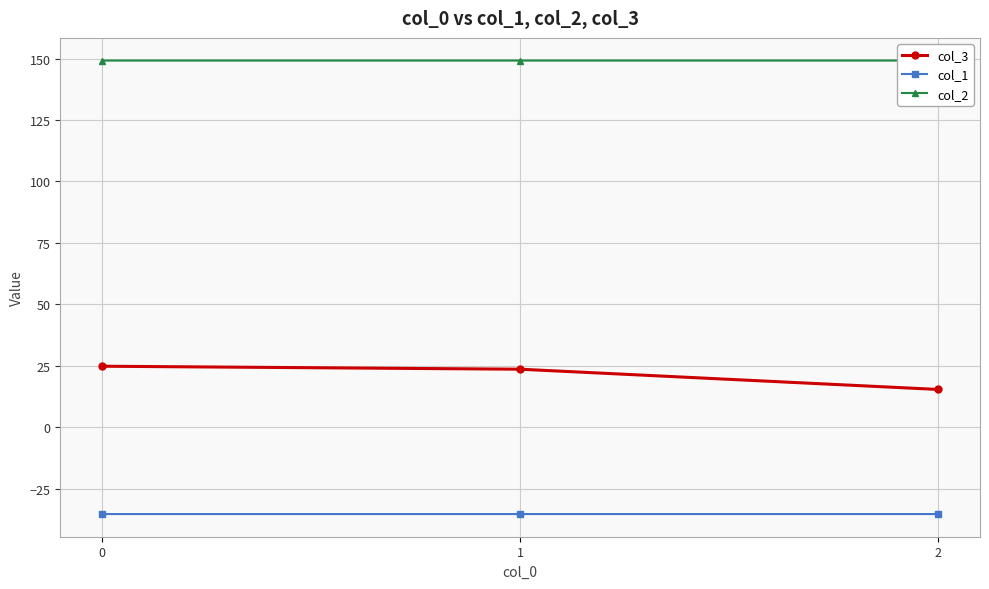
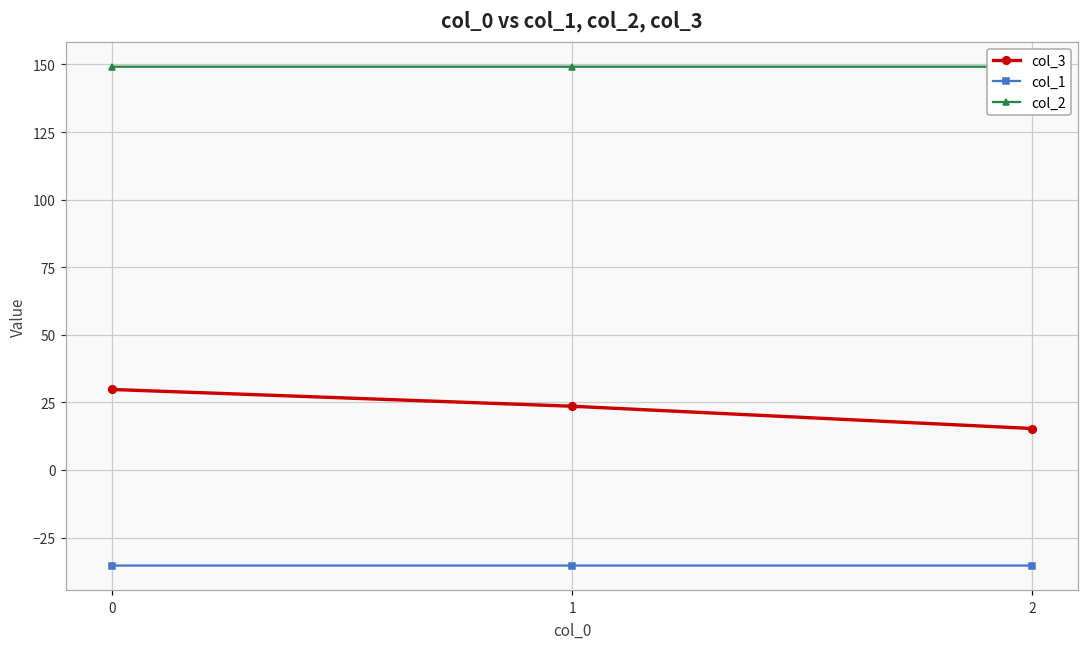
col_3, 0: 25 -> 30
